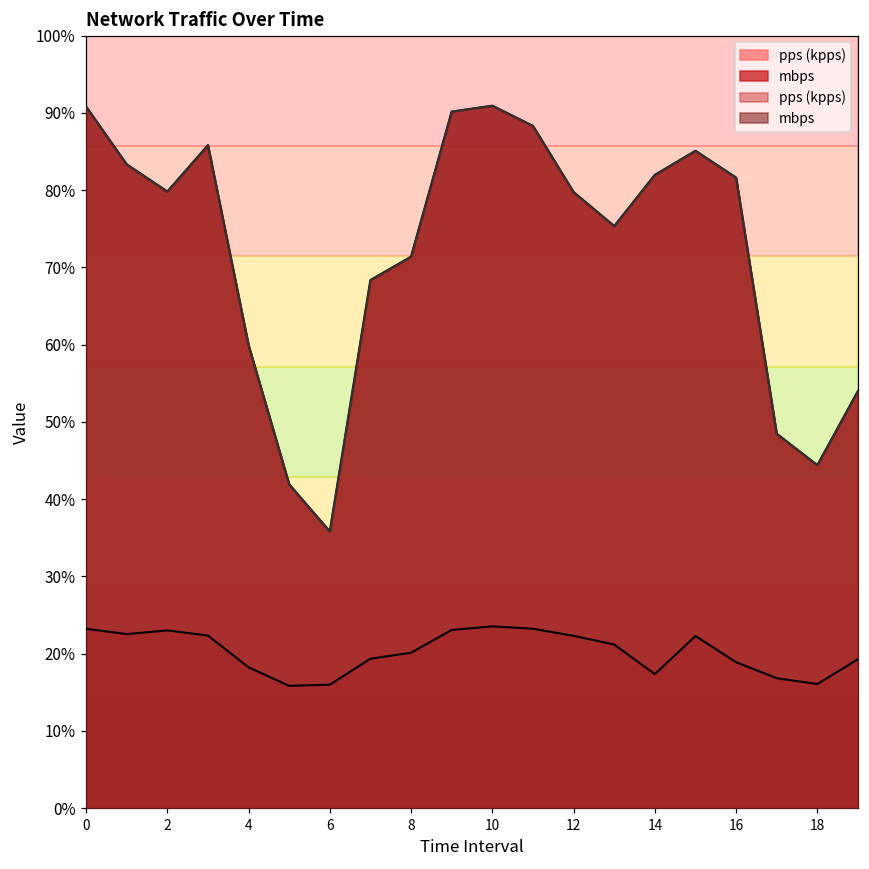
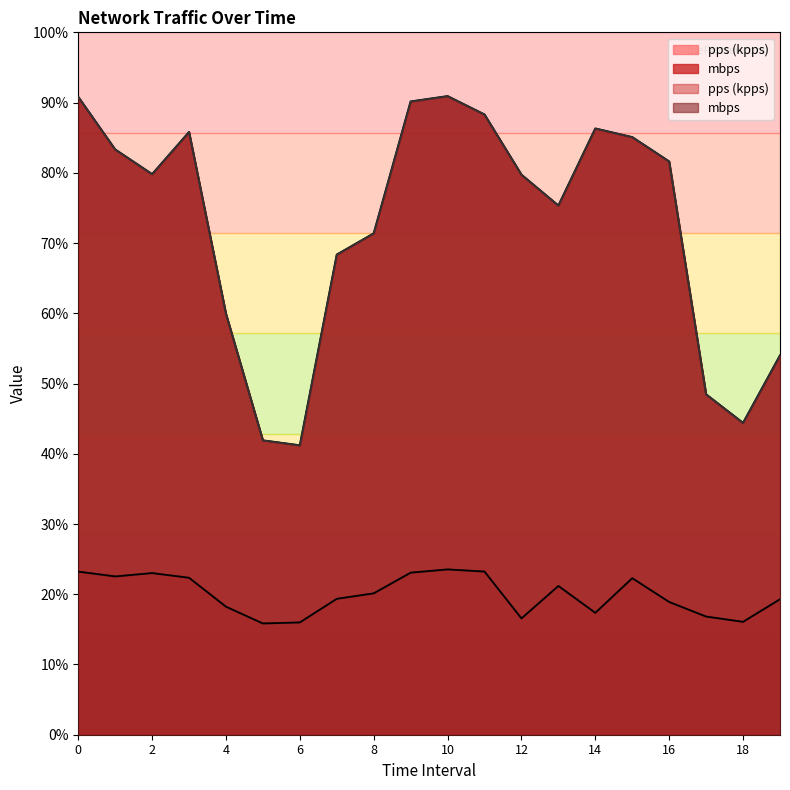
mbps, 6: 36% -> 41%
pps (kpps), 12: 22% -> 17%
mbps, 14: 82% -> 86%
